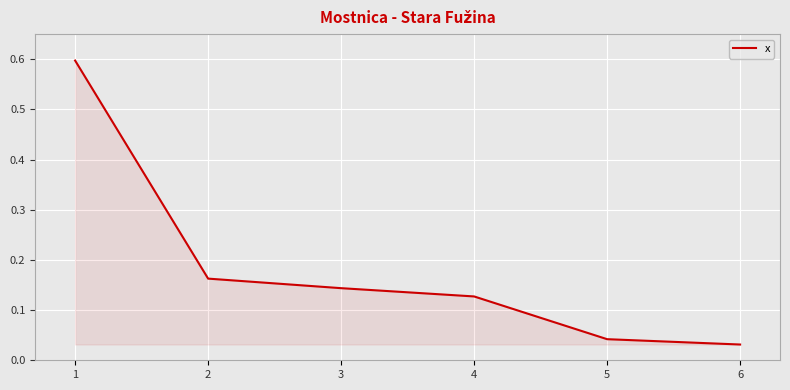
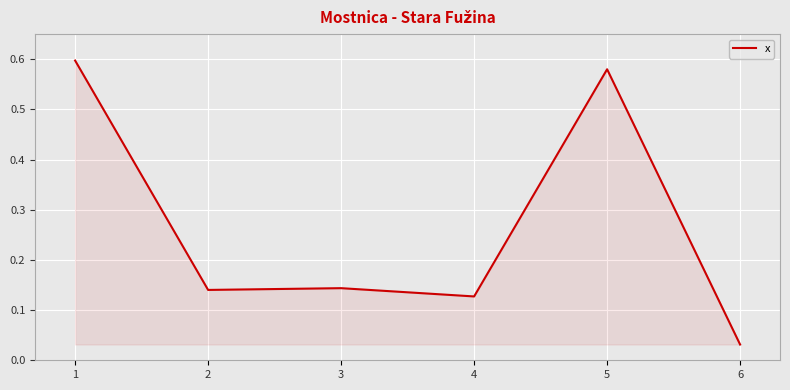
2: 0.16 -> 0.14
5: 0.04 -> 0.58
